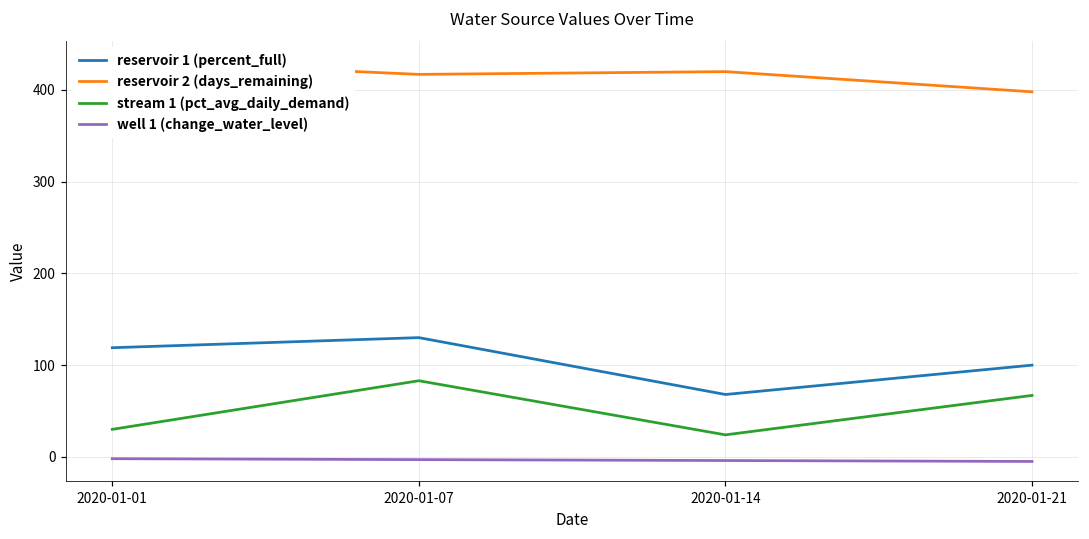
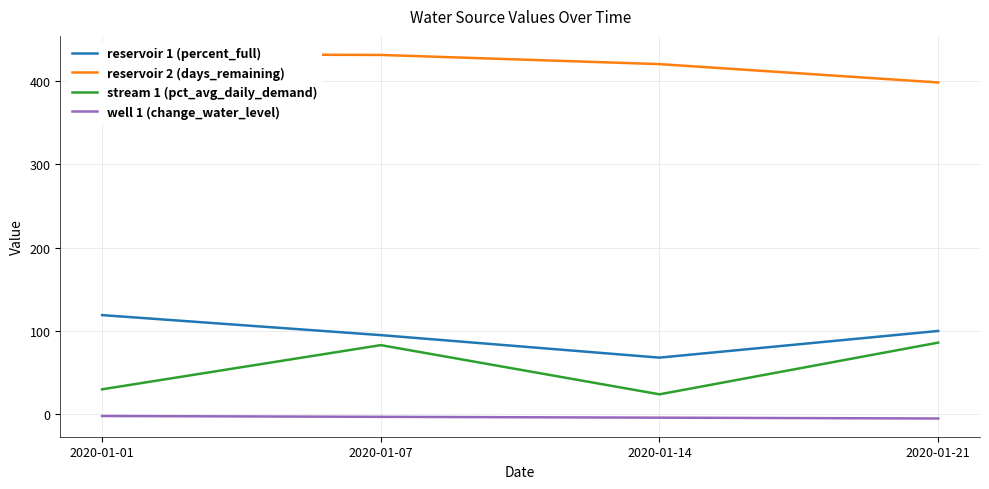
reservoir 1 (percent_full), 2020-01-07: 130 -> 100
reservoir 2 (days_remaining), 2020-01-07: 420 -> 430
stream 1 (pct_avg_daily_demand), 2020-01-21: 70 -> 90
